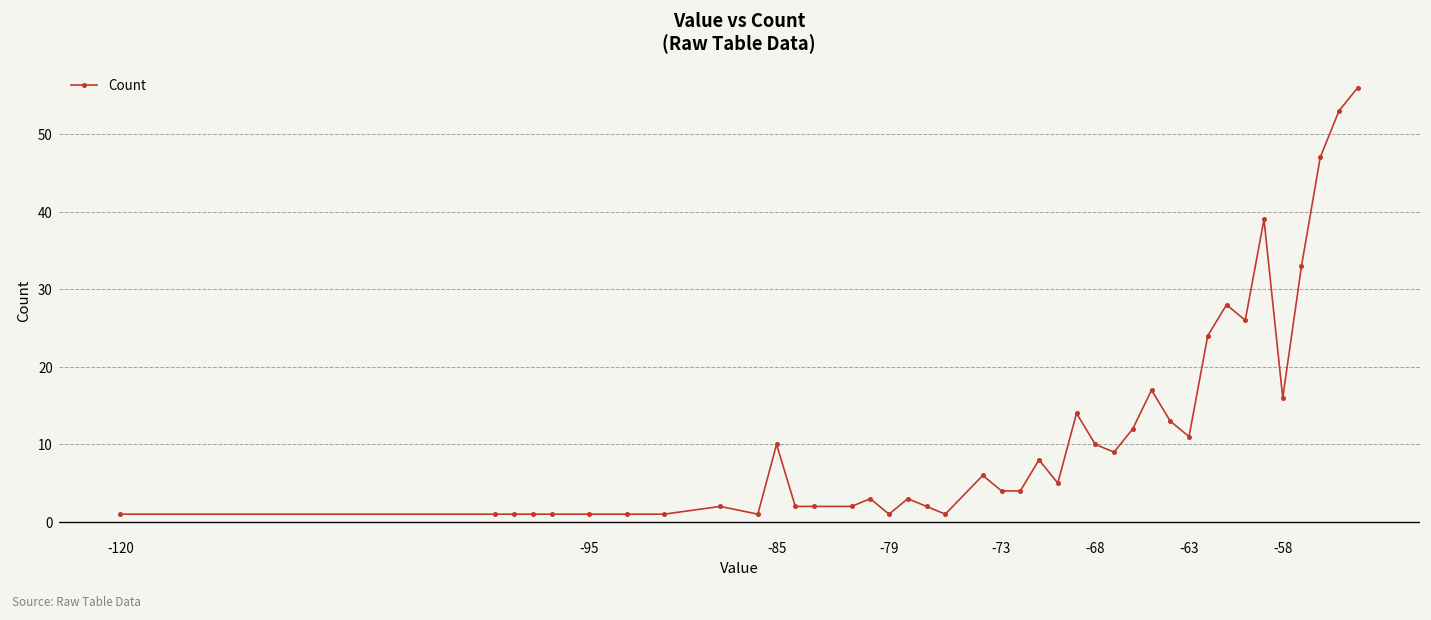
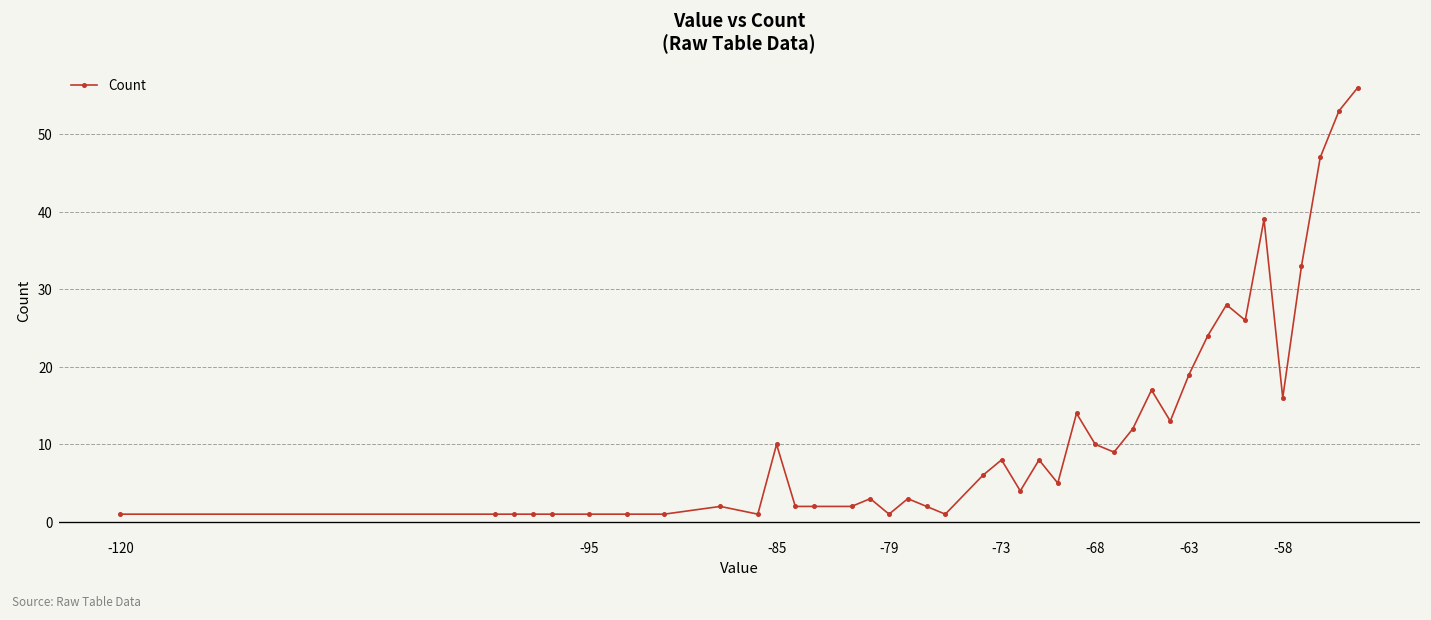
-73: 4 -> 8
-63: 11 -> 19
